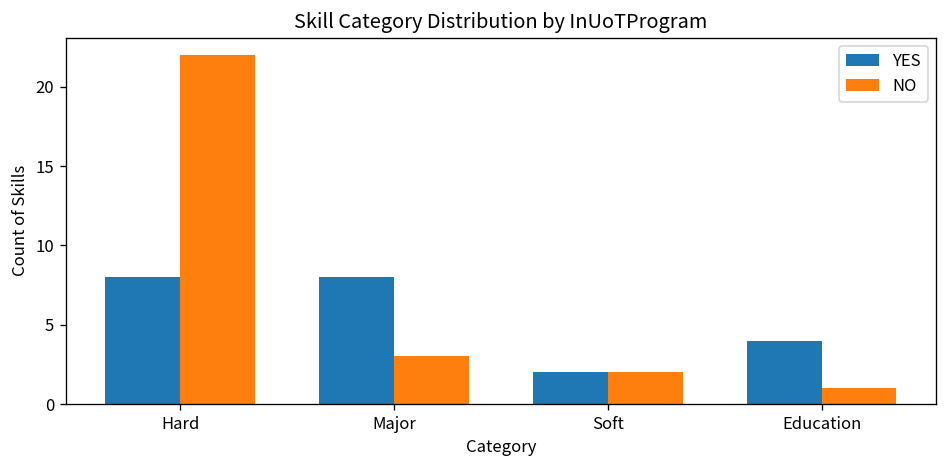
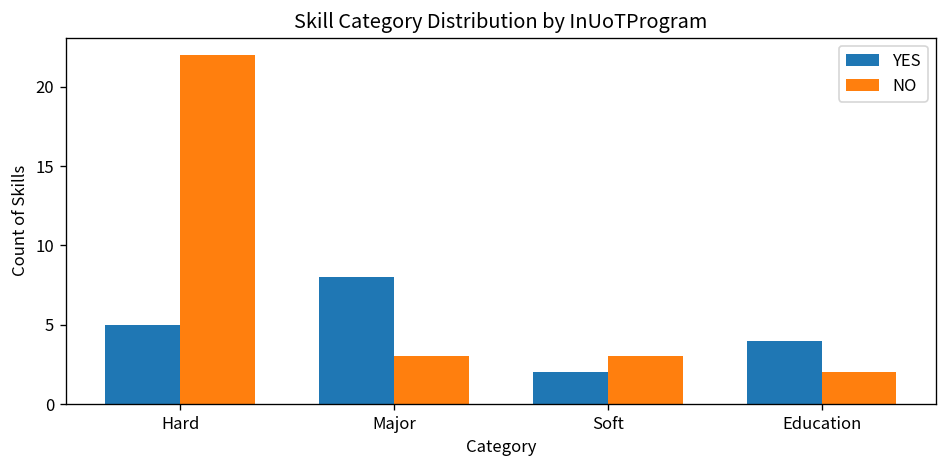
YES, Hard: 8 -> 5
NO, Soft: 2 -> 3
NO, Education: 1 -> 2
